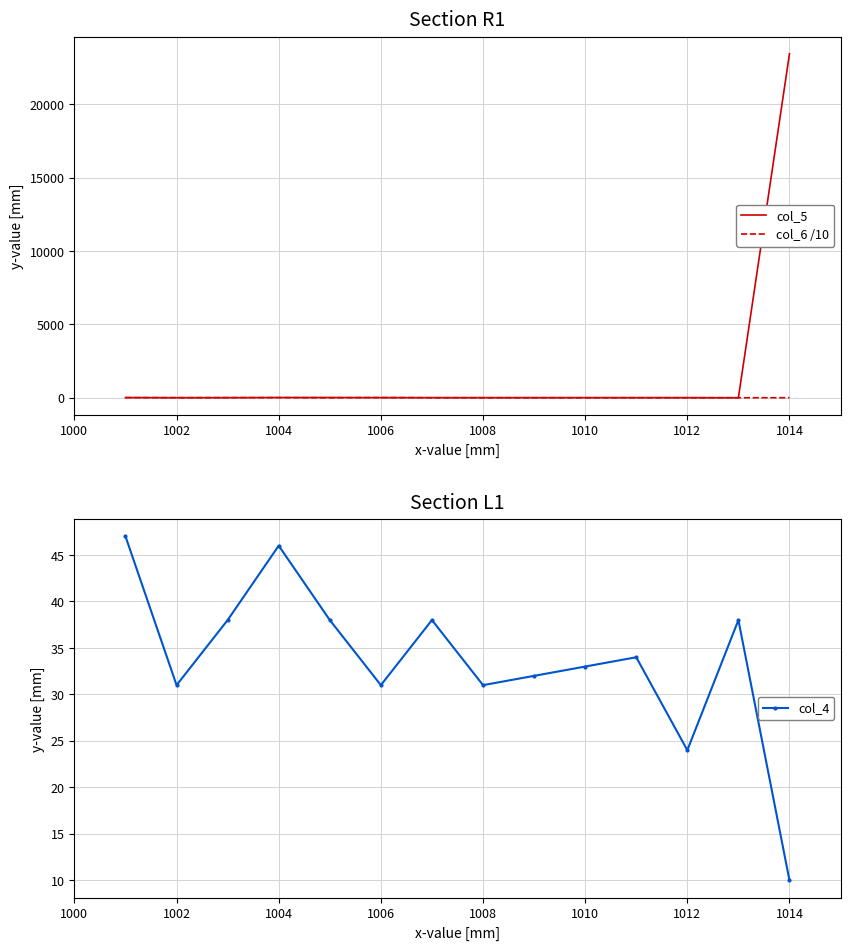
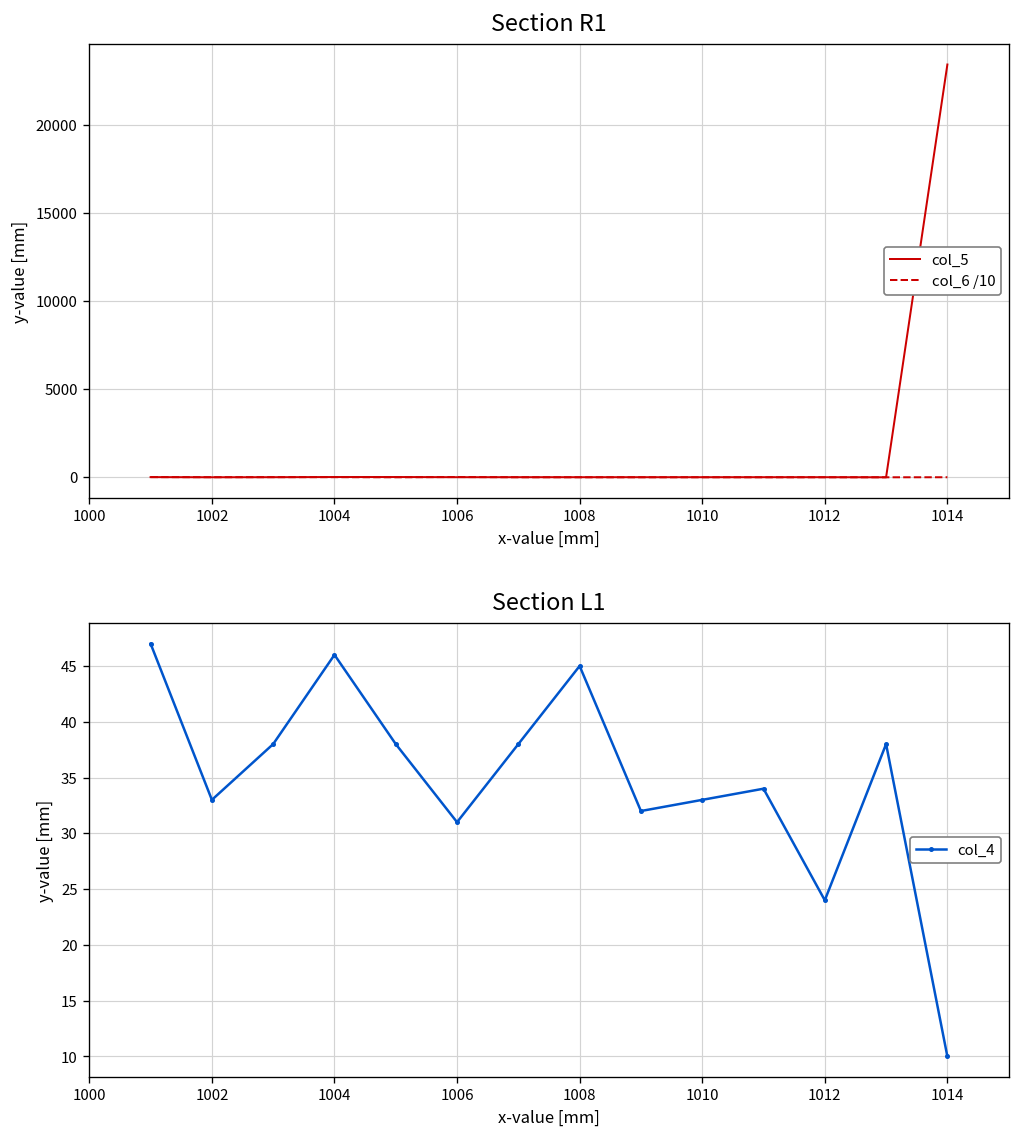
Section L1, 1002: 31 -> 33
Section L1, 1008: 31 -> 45
